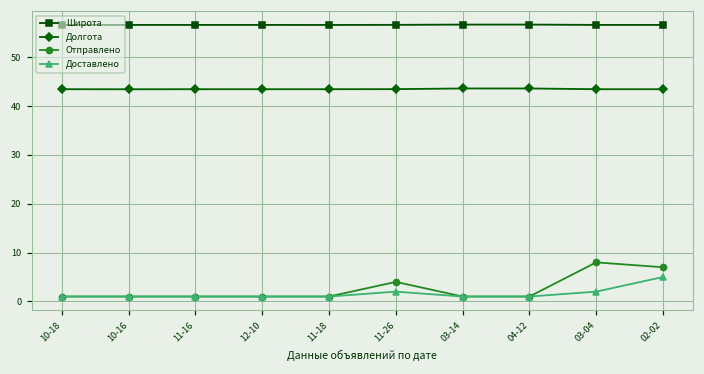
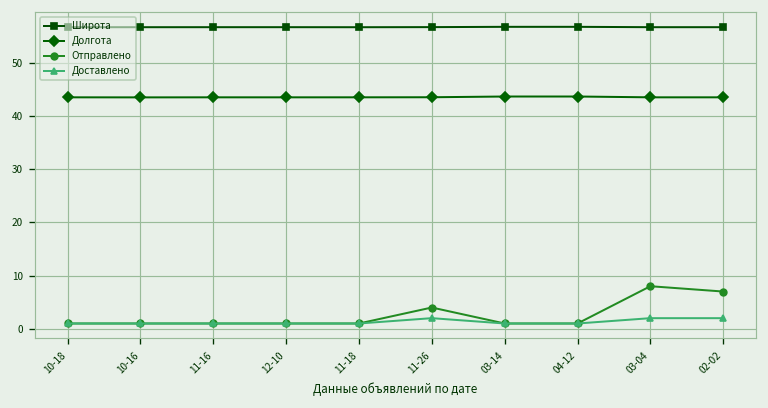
Доставлено, 02-02: 5 -> 2
